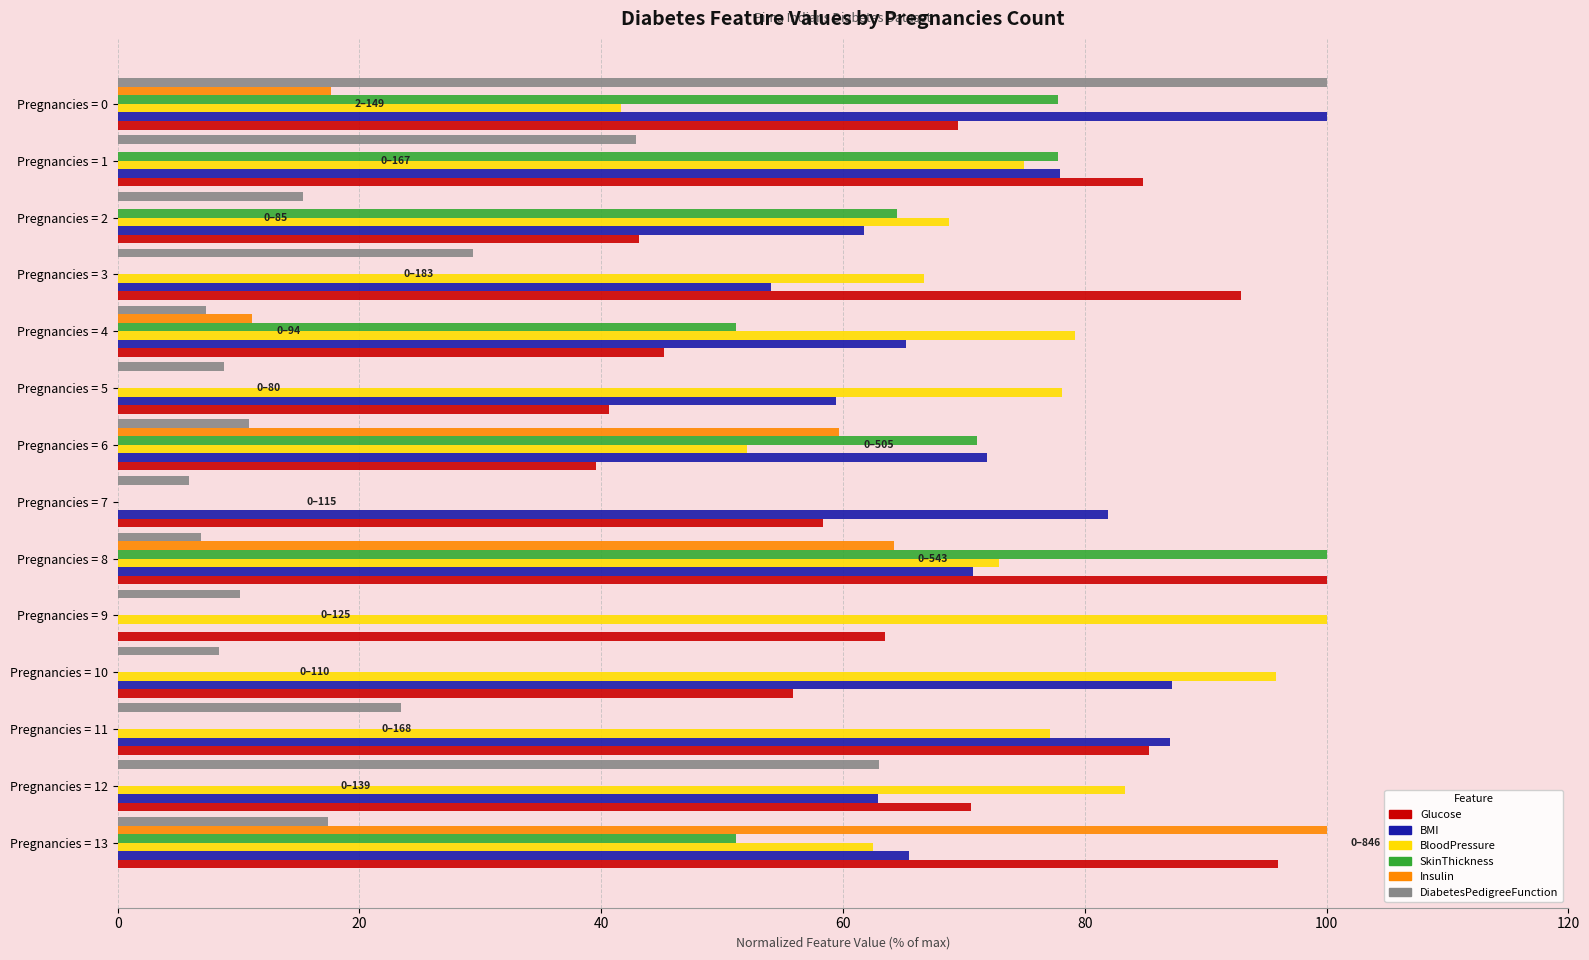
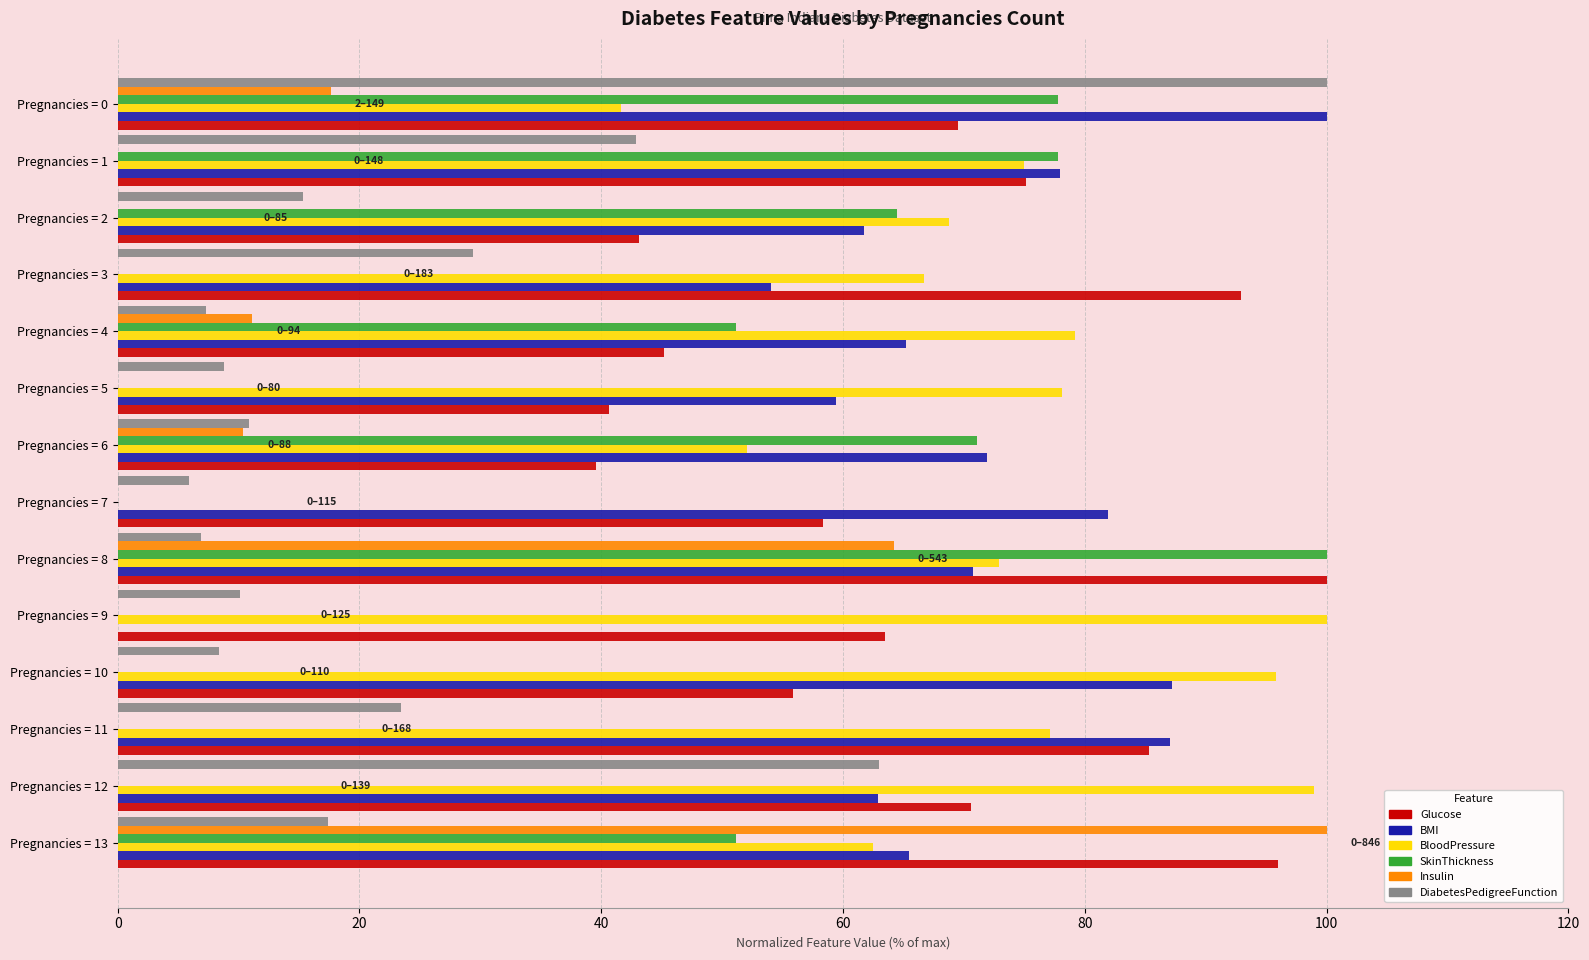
Glucose, Pregnancies = 1: 167 -> 148
Insulin, Pregnancies = 6: 505 -> 88
BloodPressure, Pregnancies = 12: 83.3 -> 99.0
